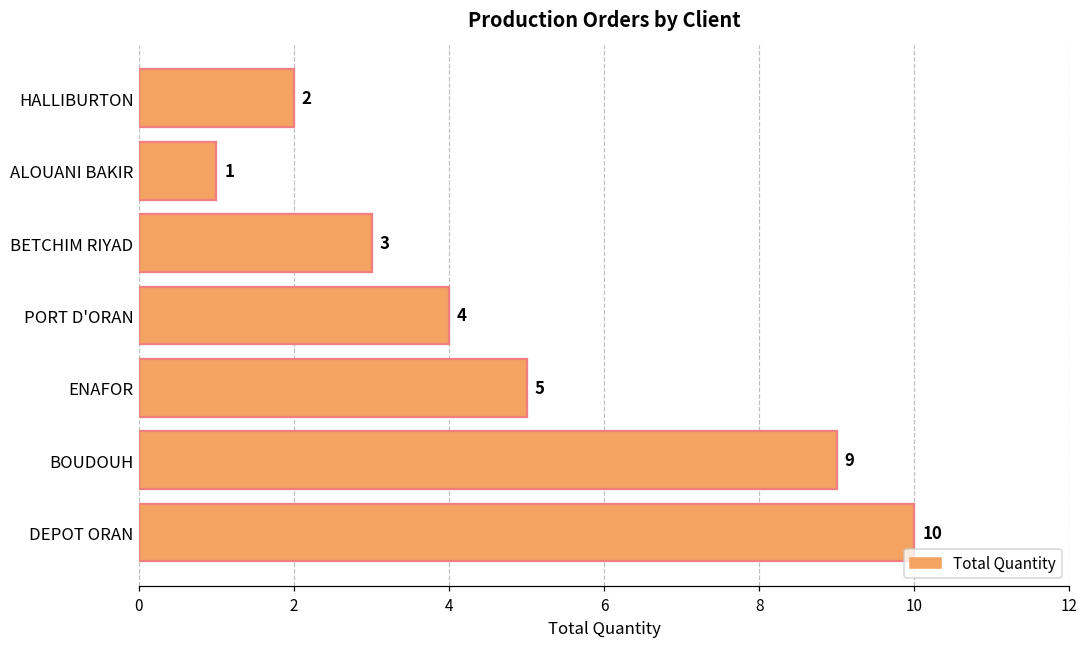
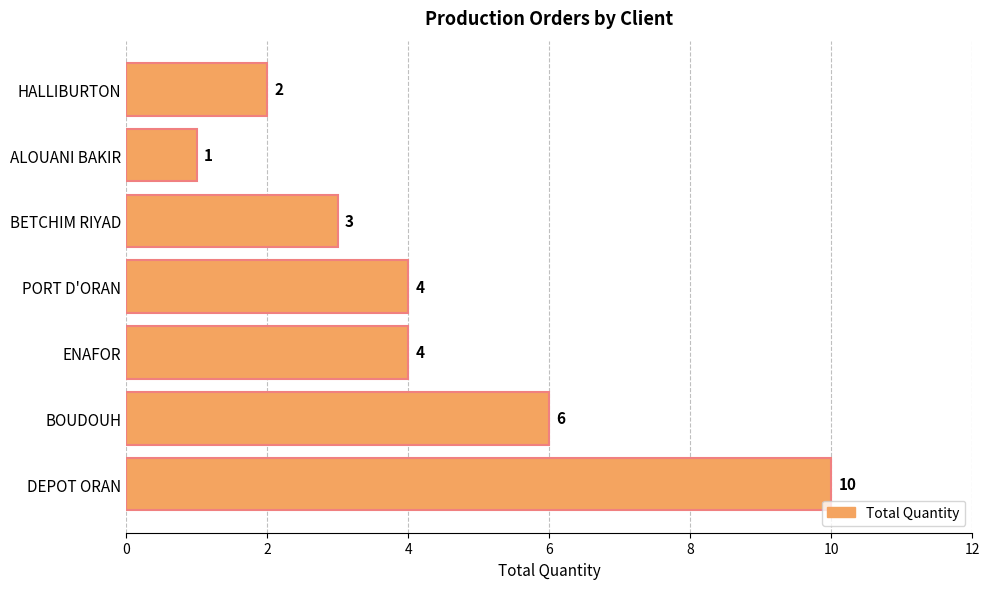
ENAFOR: 5 -> 4
BOUDOUH: 9 -> 6
